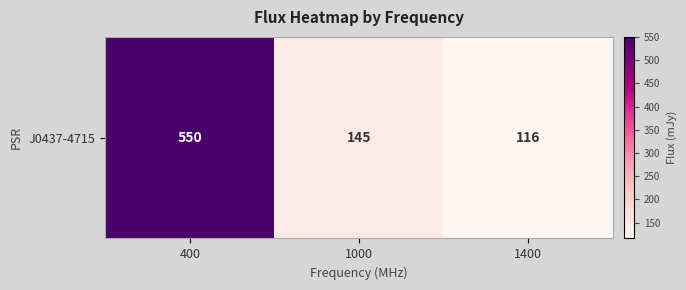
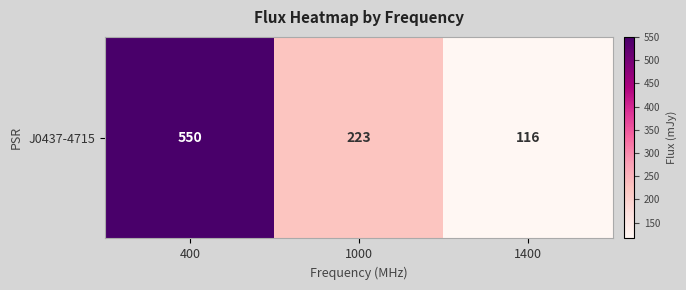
J0437-4715, 1000: 145 -> 223
